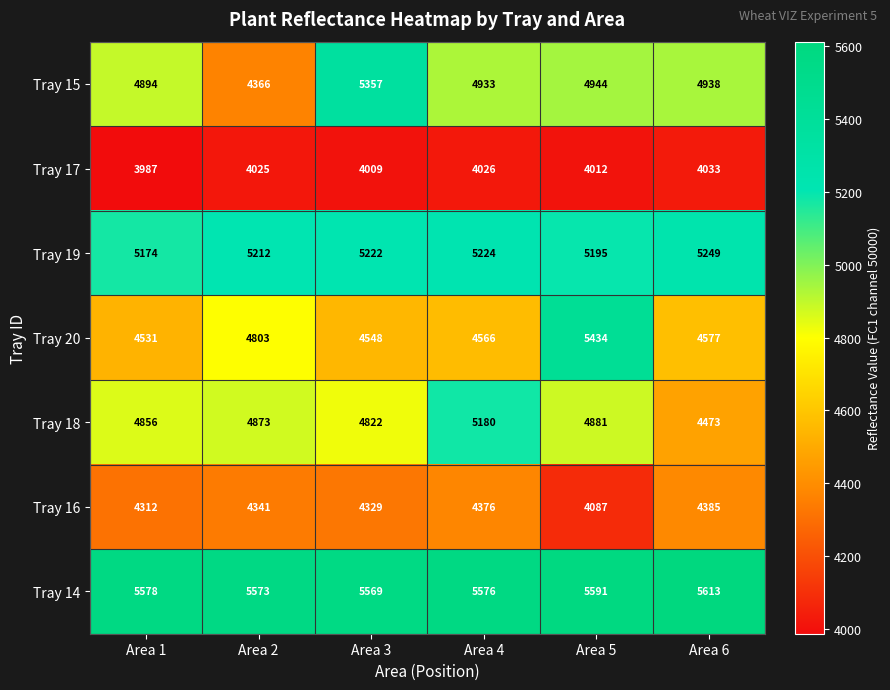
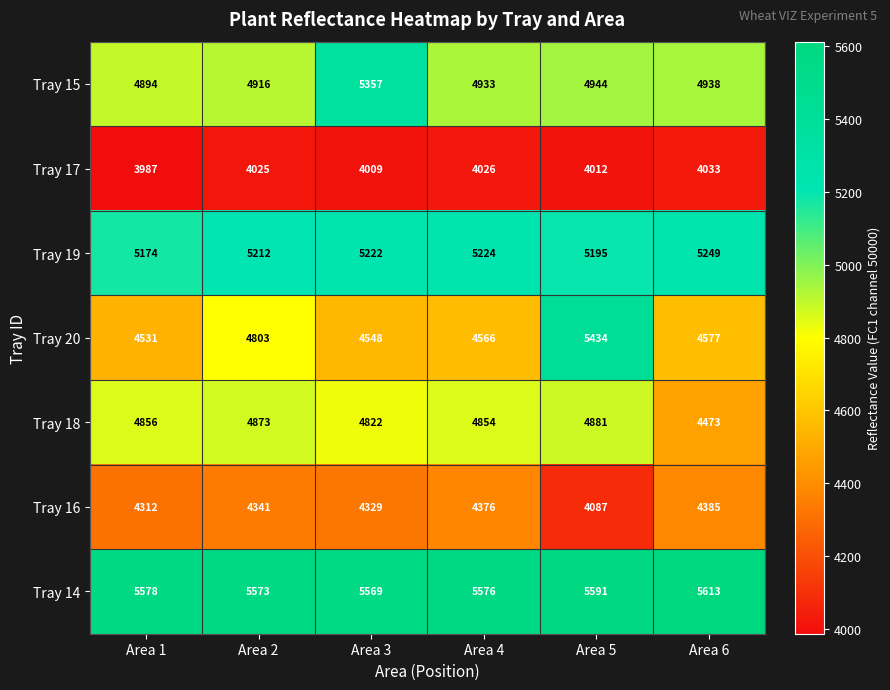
Tray 15, Area 2: 4366 -> 4916
Tray 18, Area 4: 5180 -> 4854
